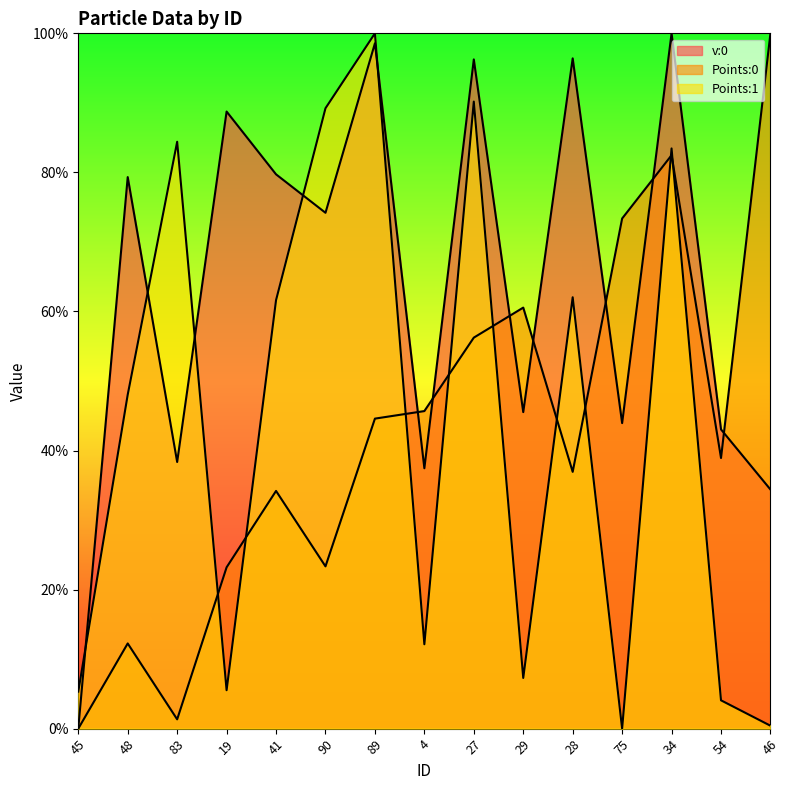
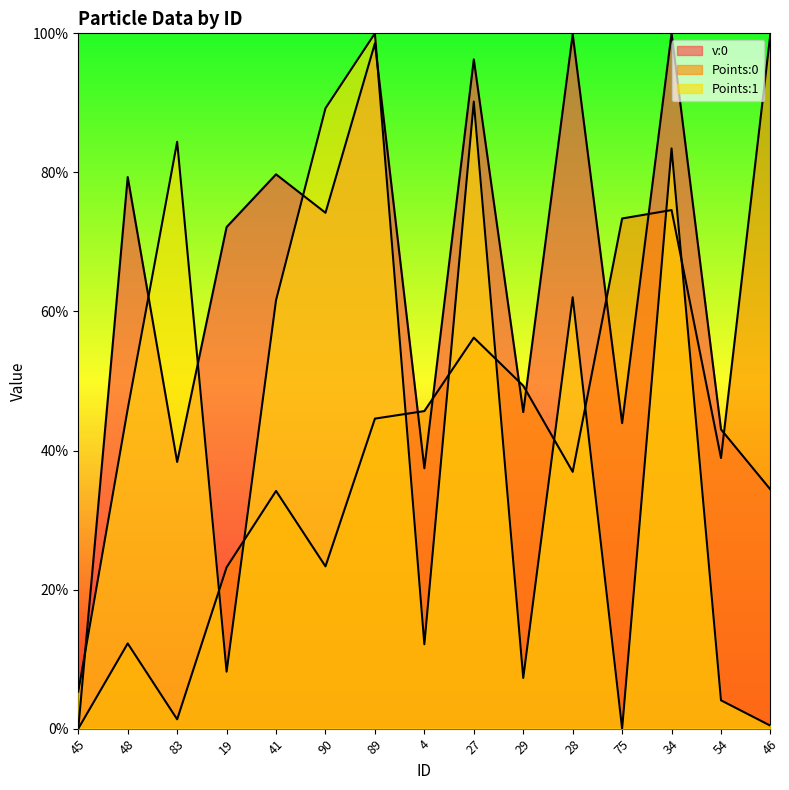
Points:1, 48: 48% -> 46%
v:0, 19: 89% -> 72%
Points:1, 19: 6% -> 8%
Points:0, 29: 61% -> 49%
v:0, 28: 96% -> 100%
Points:0, 34: 82% -> 75%
